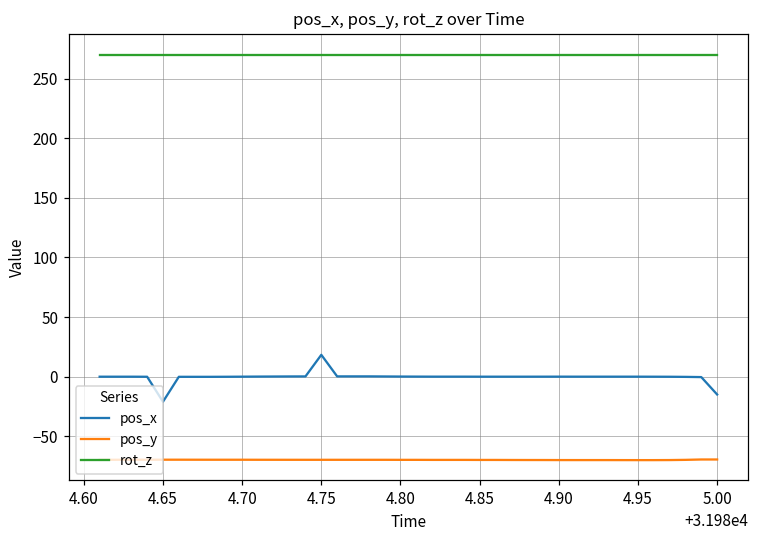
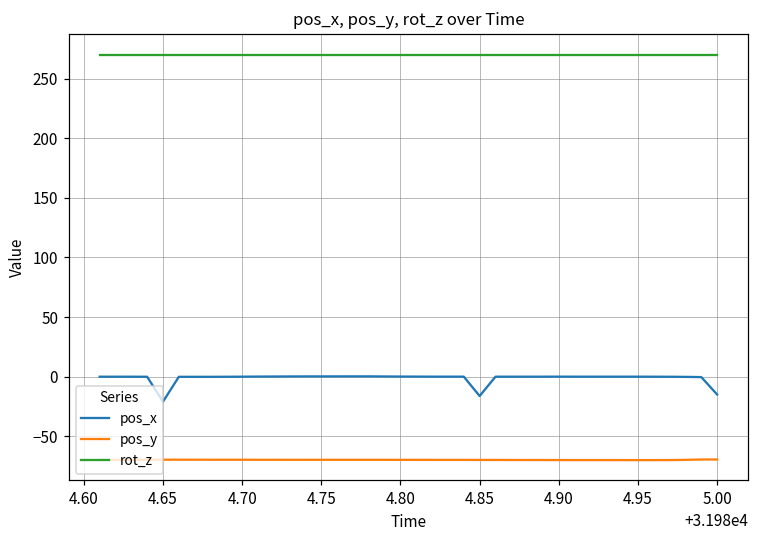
pos_x, 4.75: 18 -> 0
pos_x, 4.85: 0 -> -16
